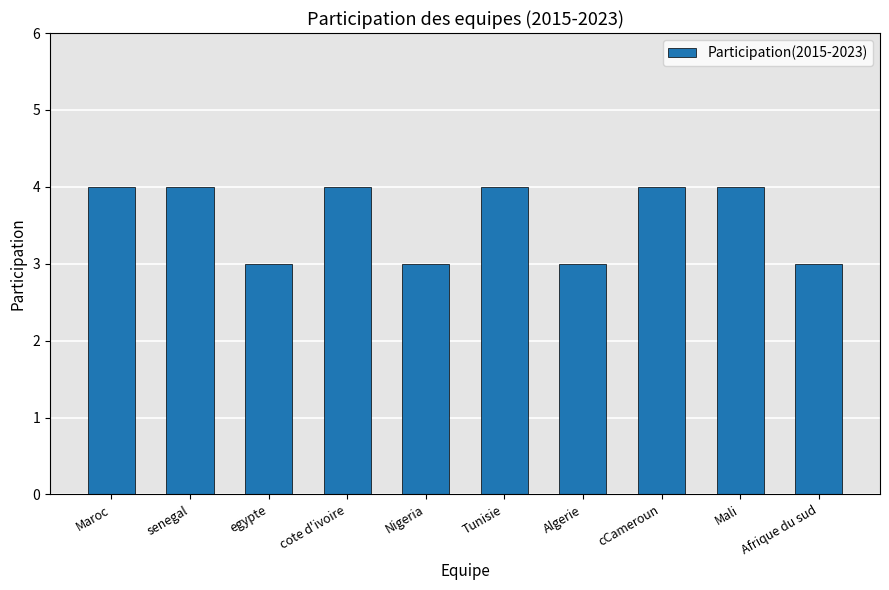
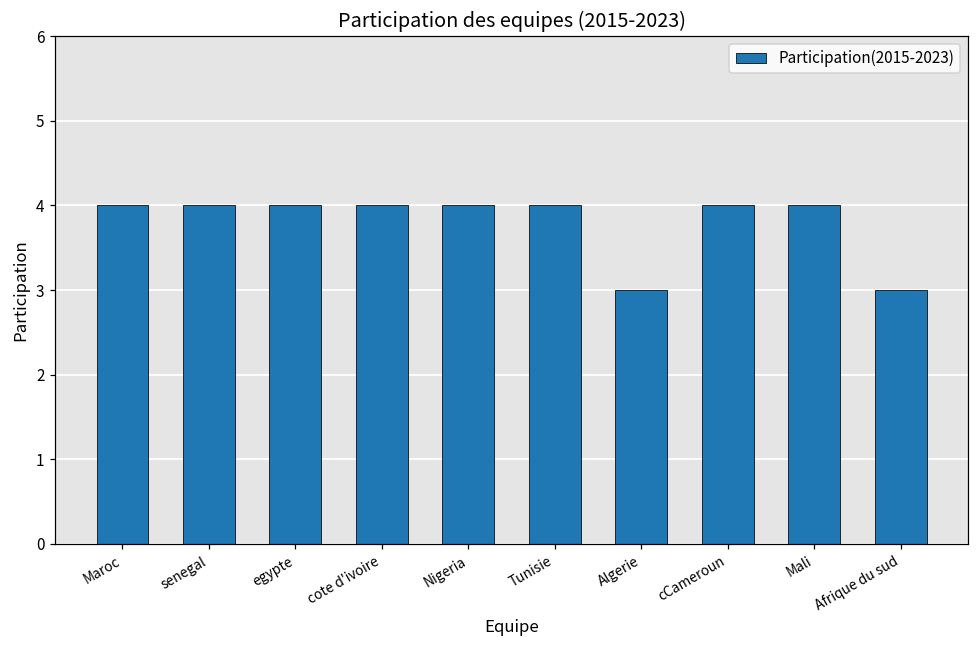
egypte: 3 -> 4
Nigeria: 3 -> 4
